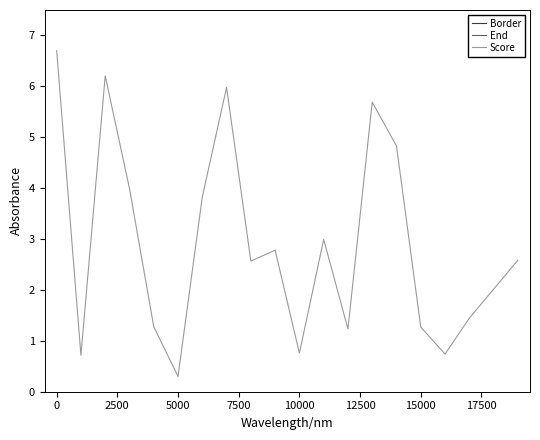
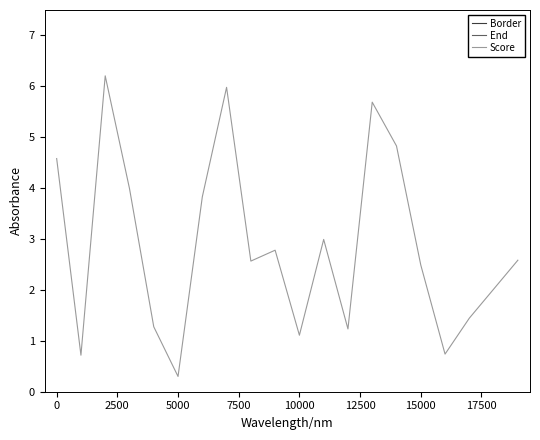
Score, 0: 6.7 -> 4.6
Score, 10000: 0.8 -> 1.1
Score, 15000: 1.3 -> 2.5
